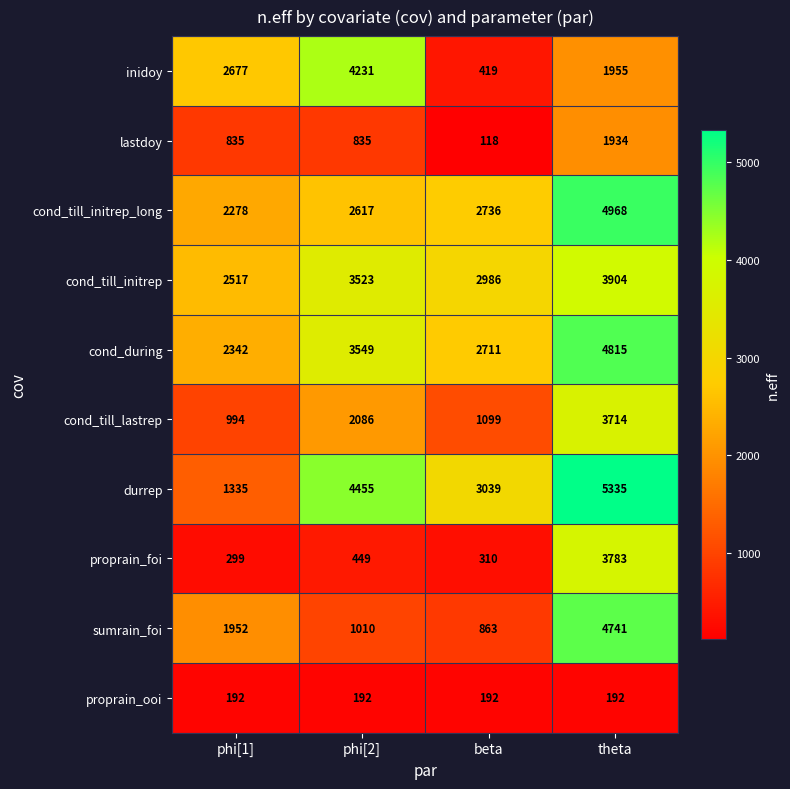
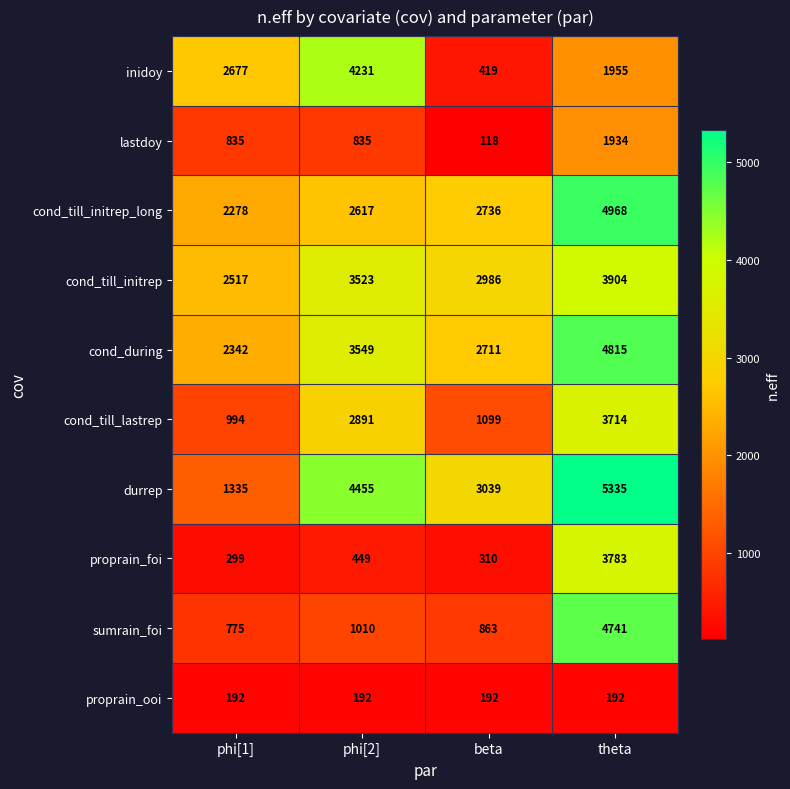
cond_till_lastrep, phi[2]: 2086 -> 2891
sumrain_foi, phi[1]: 1952 -> 775
